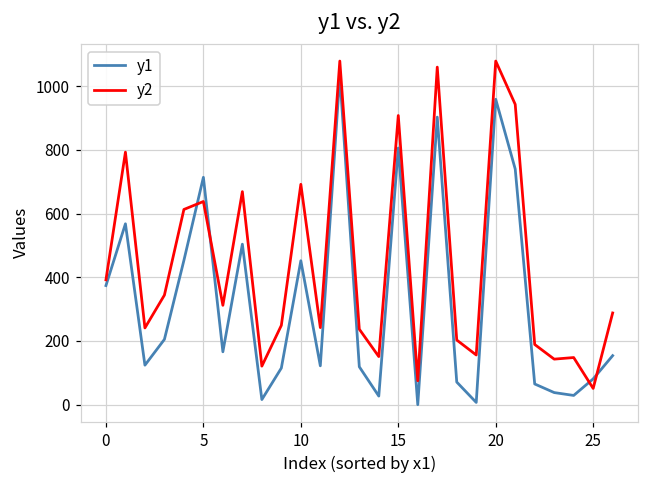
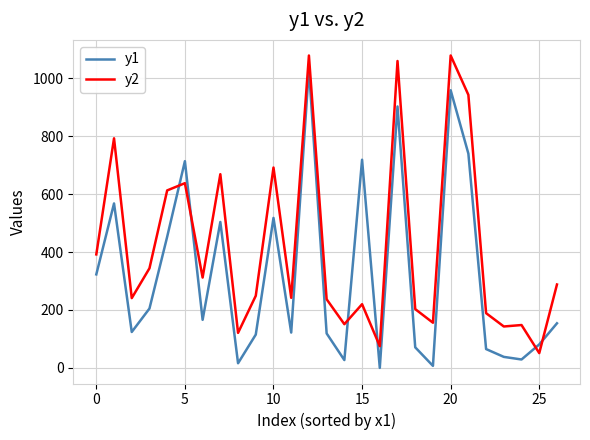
y1, 0: 370 -> 320
y1, 10: 450 -> 520
y1, 15: 810 -> 720
y2, 15: 910 -> 220
